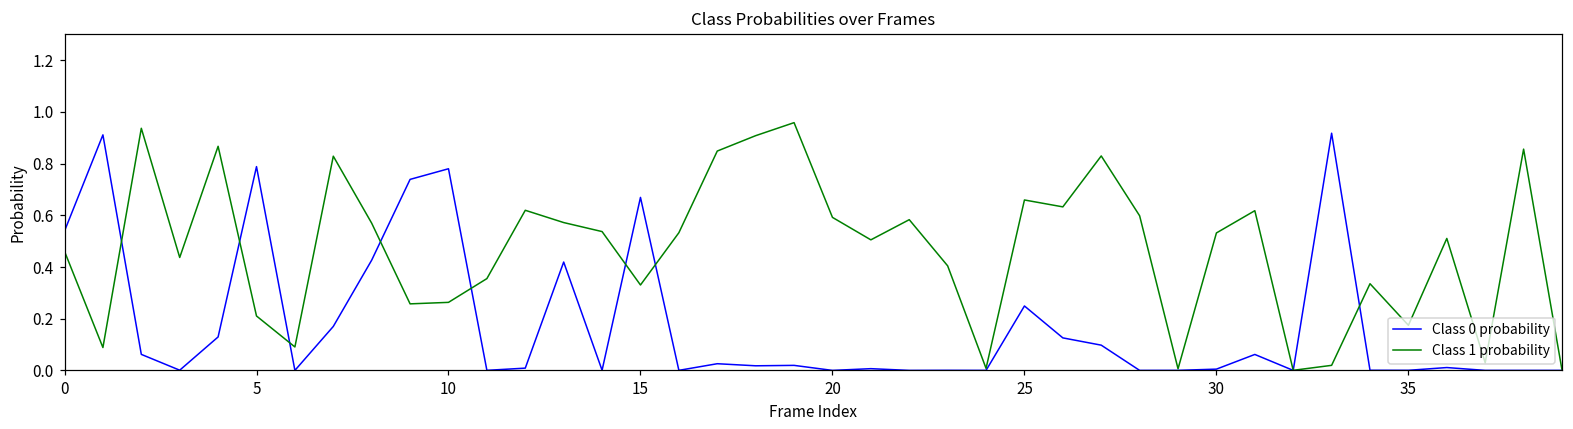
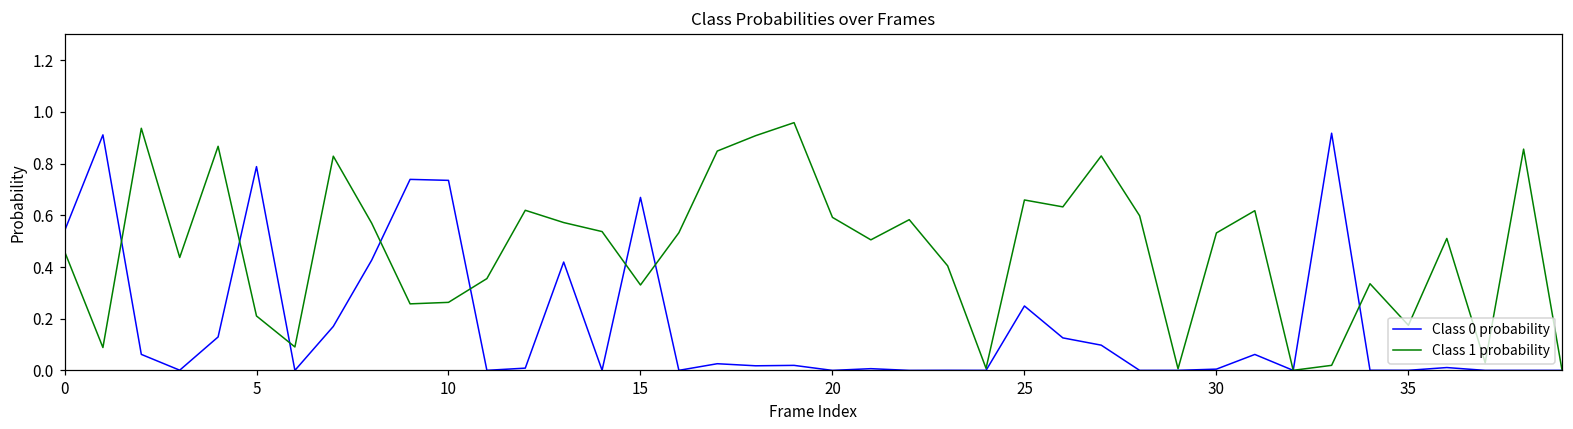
Class 0 probability, 10: 0.78 -> 0.74
